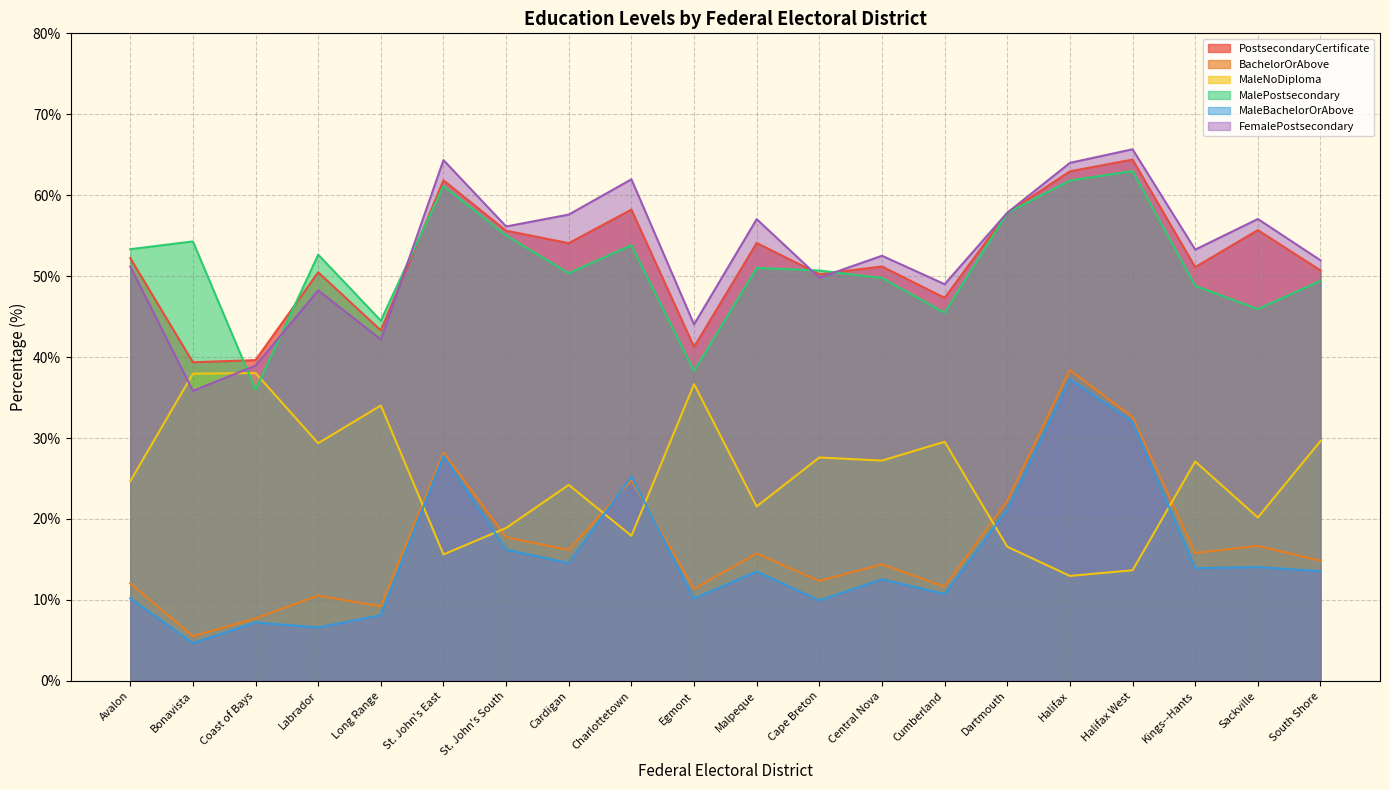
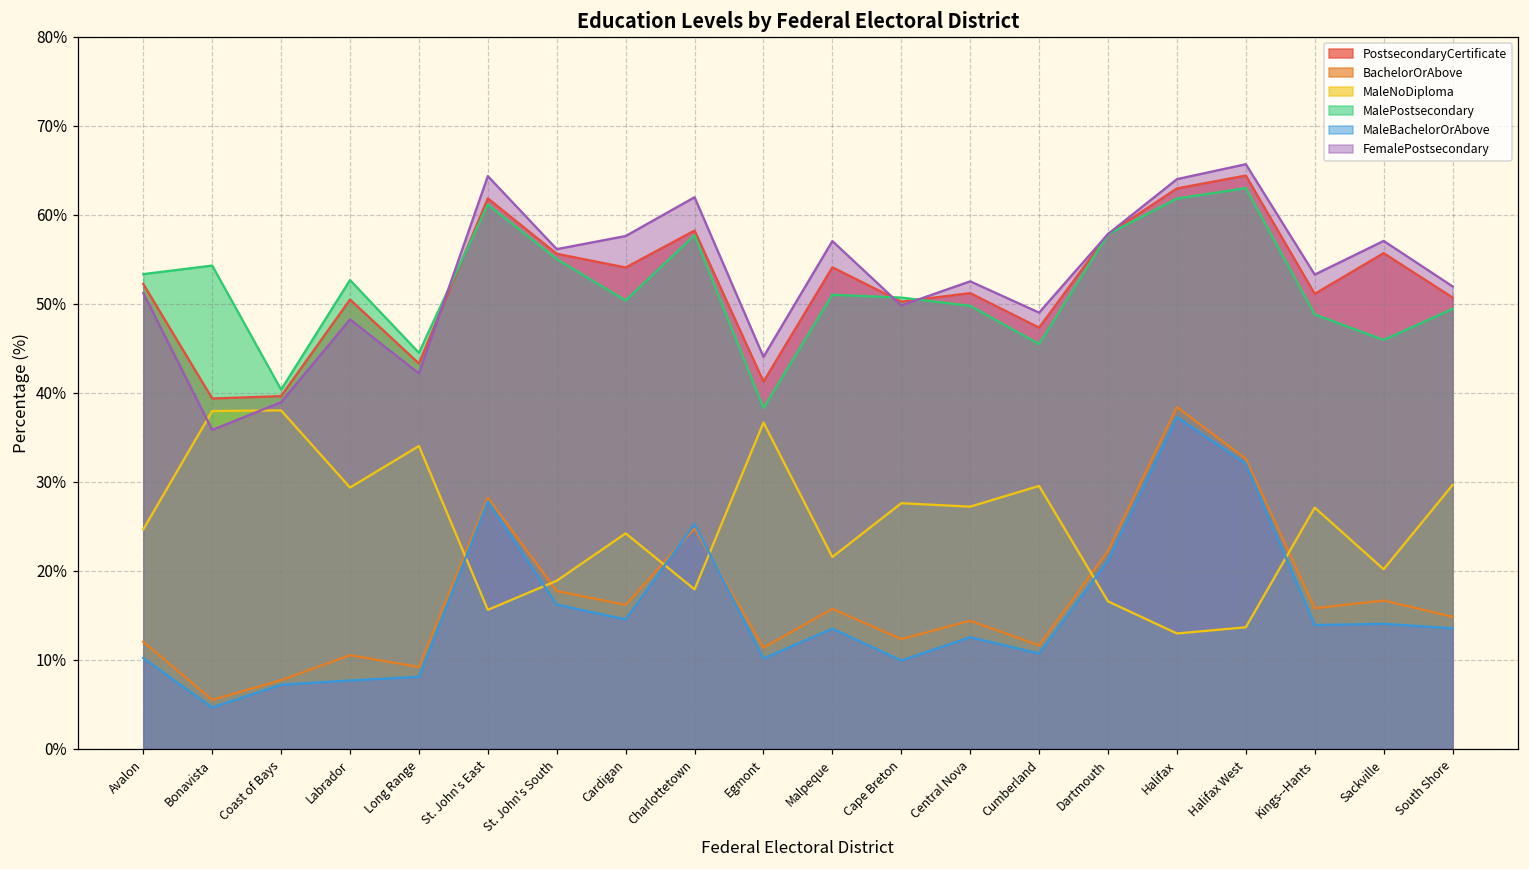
MalePostsecondary, Coast of Bays: 36% -> 40%
MaleBachelorOrAbove, Labrador: 7% -> 8%
MalePostsecondary, Charlottetown: 54% -> 58%
